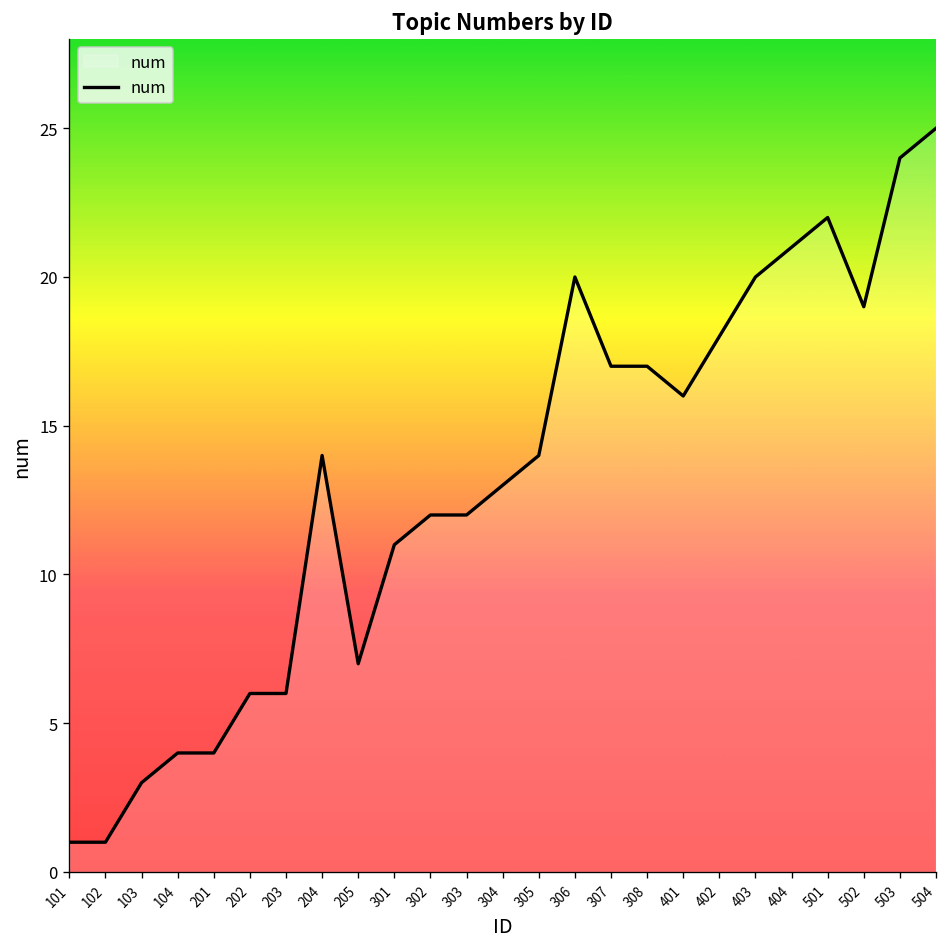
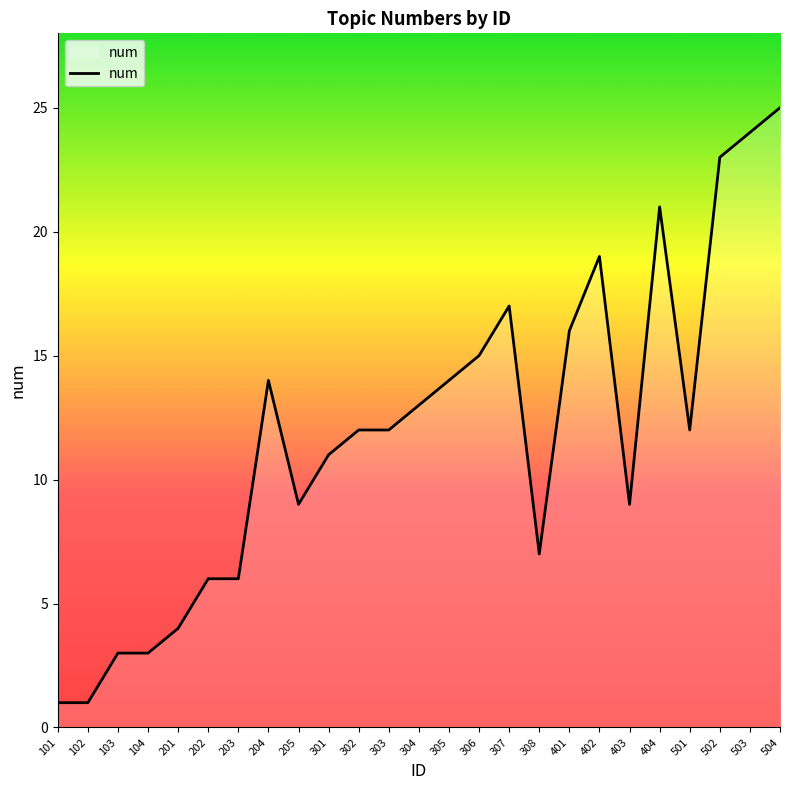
104: 4 -> 3
205: 7 -> 9
306: 20 -> 15
308: 17 -> 7
402: 18 -> 19
403: 20 -> 9
501: 22 -> 12
502: 19 -> 23
